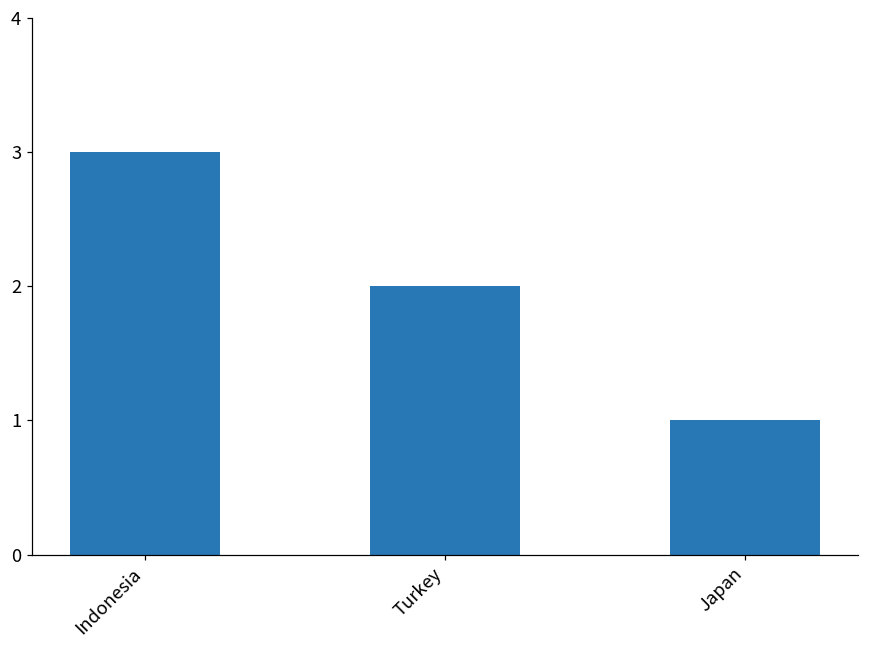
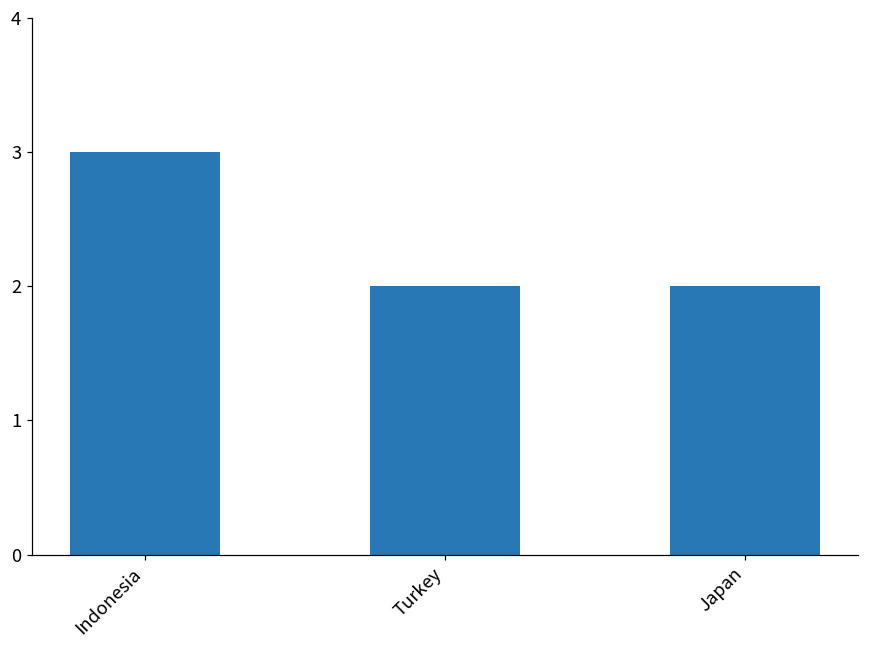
Japan: 1 -> 2
